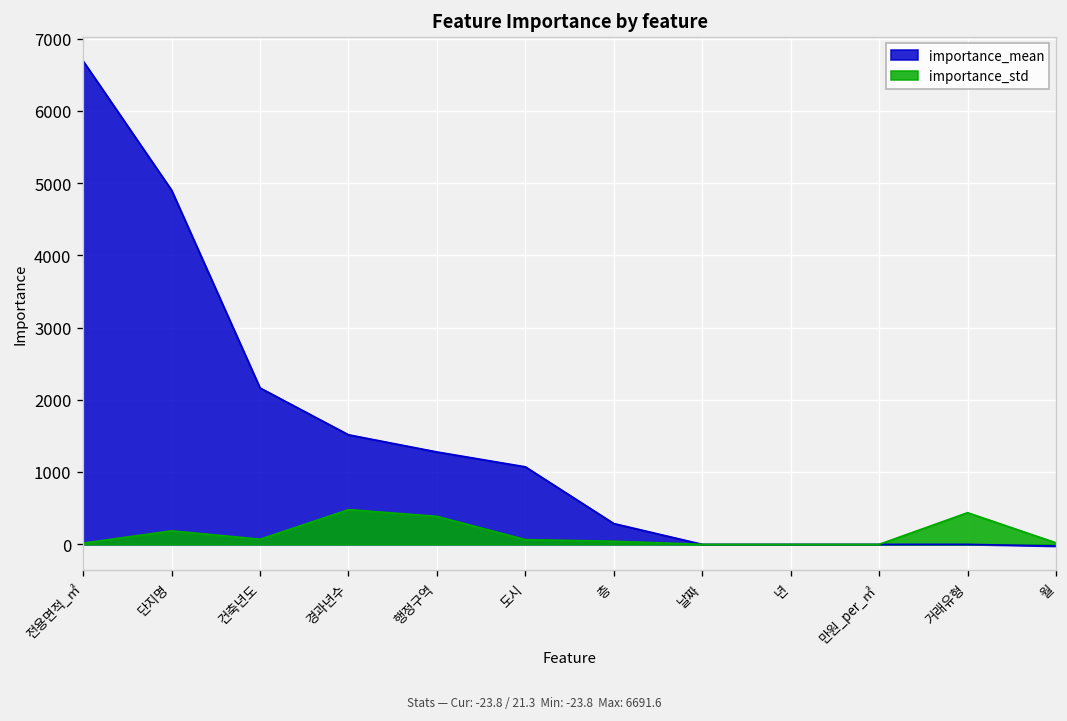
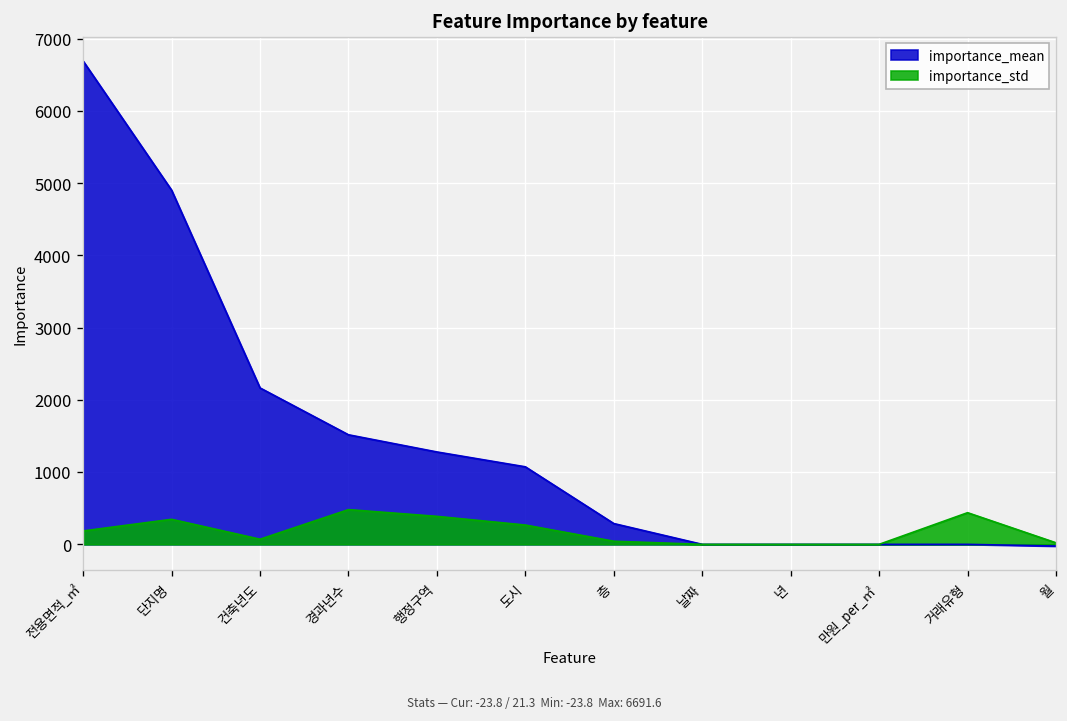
importance_std, 전용면적_㎡: 0 -> 200
importance_std, 단지명: 200 -> 300
importance_std, 도시: 100 -> 300
